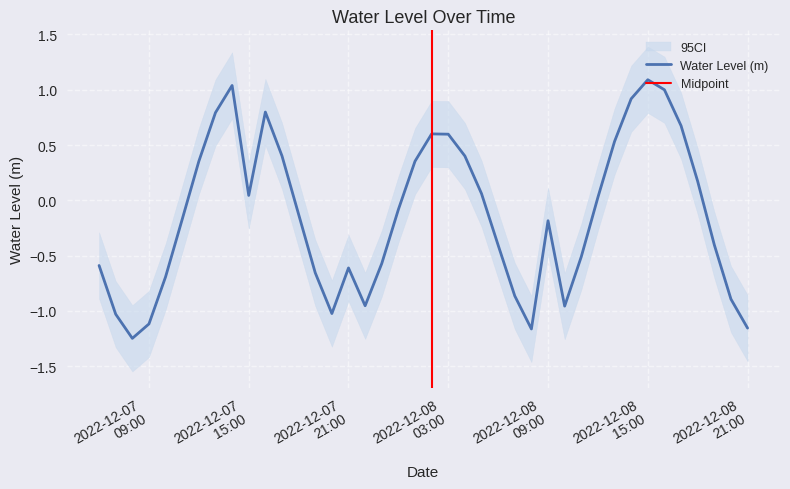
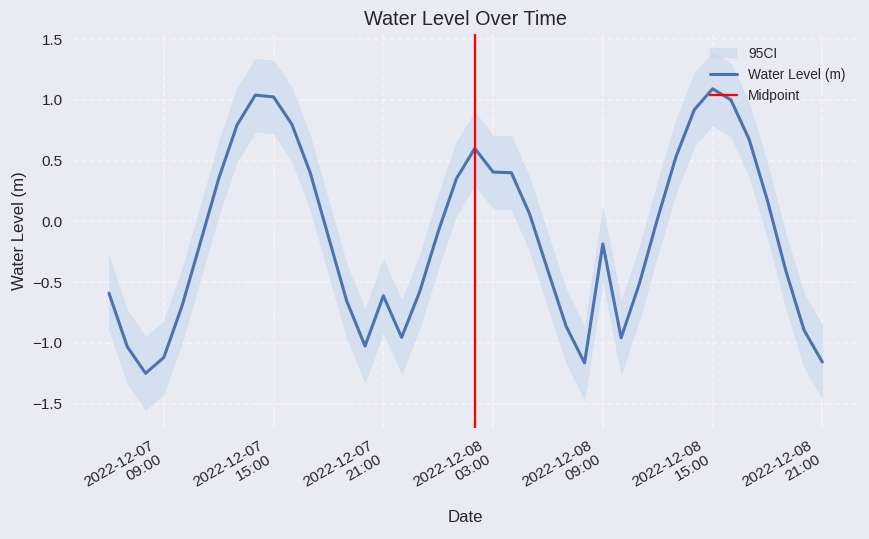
Water Level (m), 2022-12-07 15:00: 0.04 -> 1.02
Water Level (m), 2022-12-08 03:00: 0.60 -> 0.41
